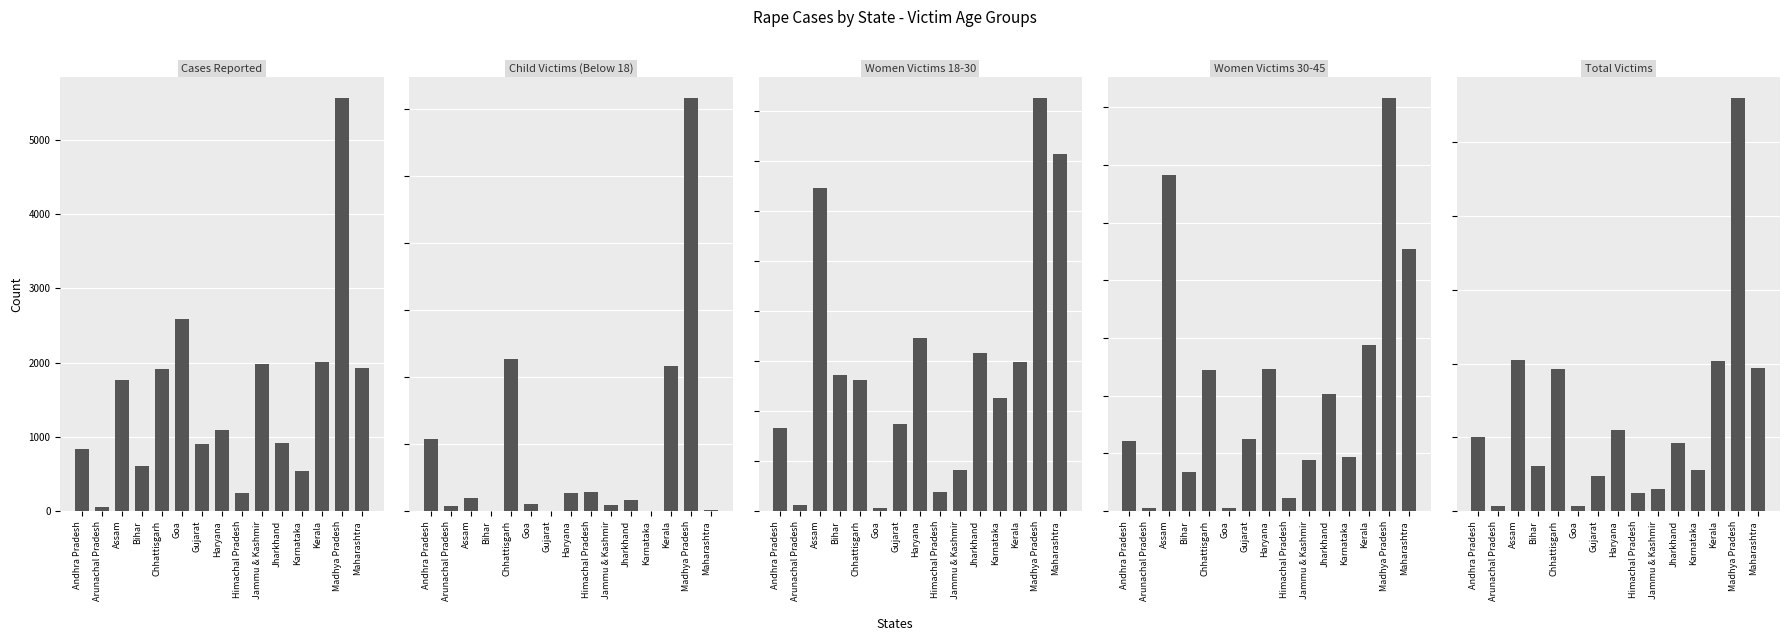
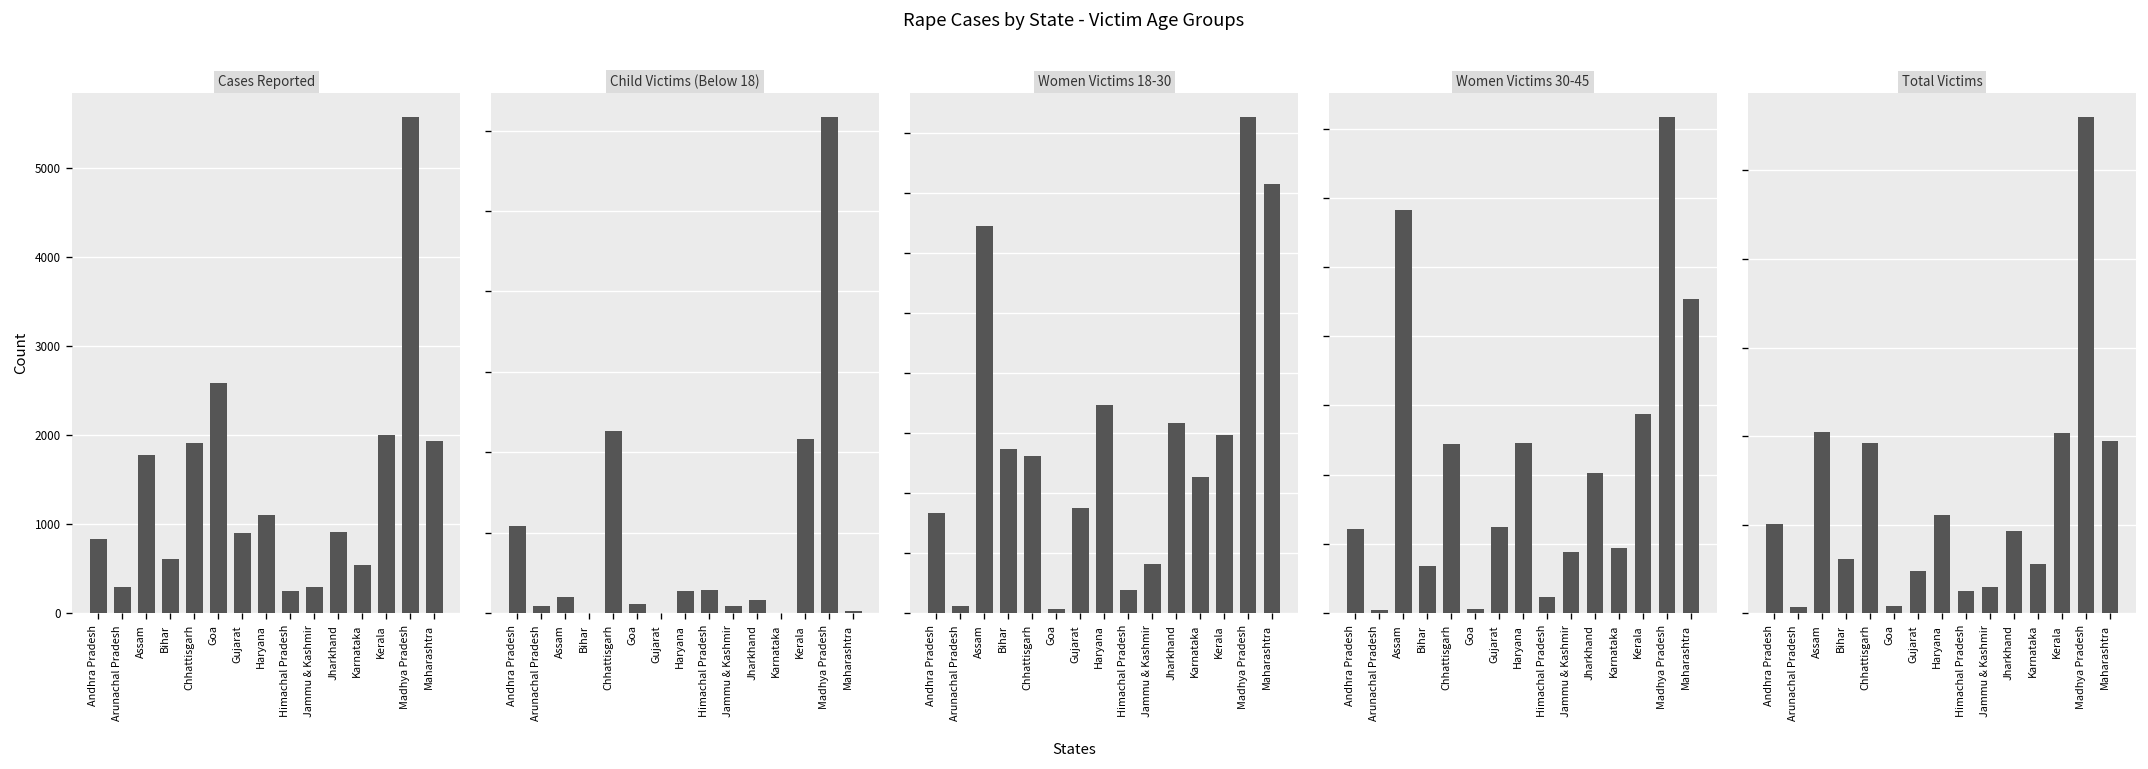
Cases Reported, Arunachal Pradesh: 100 -> 300
Cases Reported, Jammu & Kashmir: 2000 -> 300
